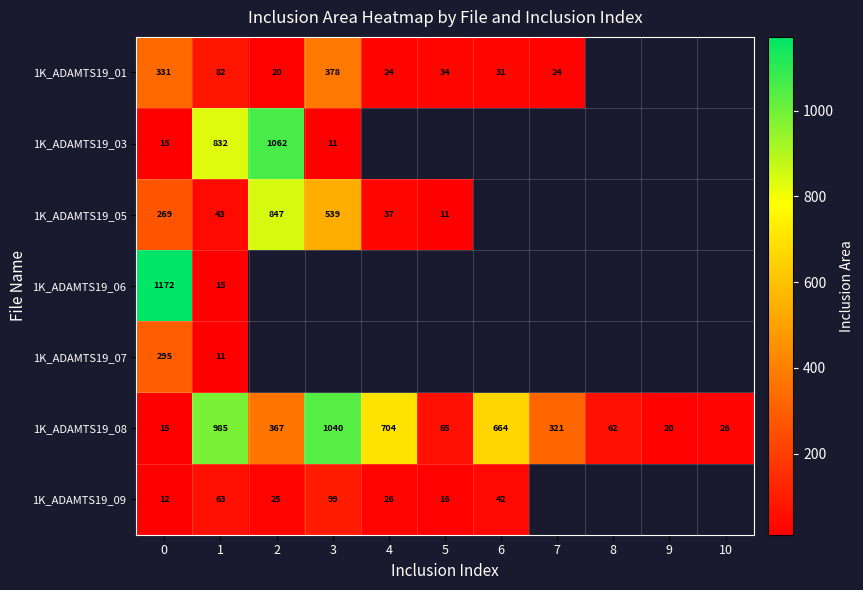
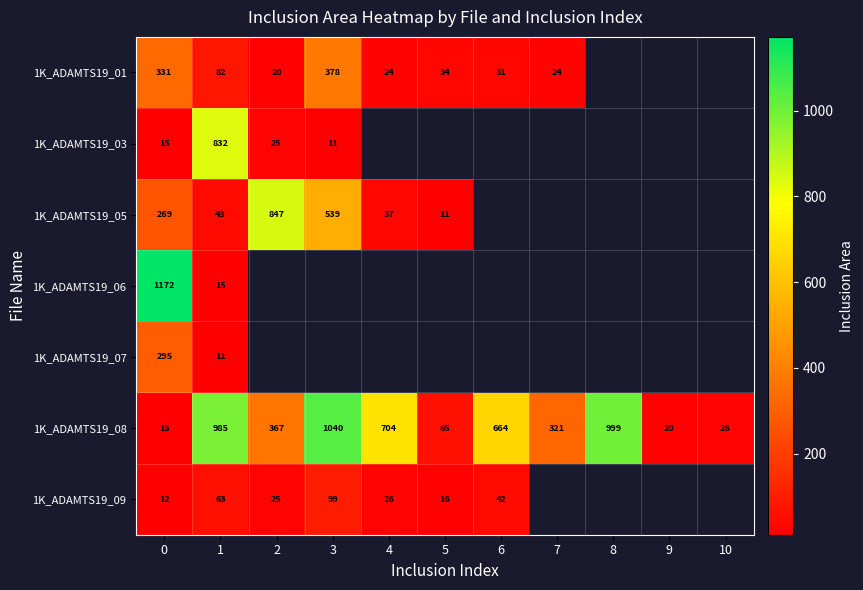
1K_ADAMTS19_03, 2: 1062 -> 25
1K_ADAMTS19_08, 8: 62 -> 999
